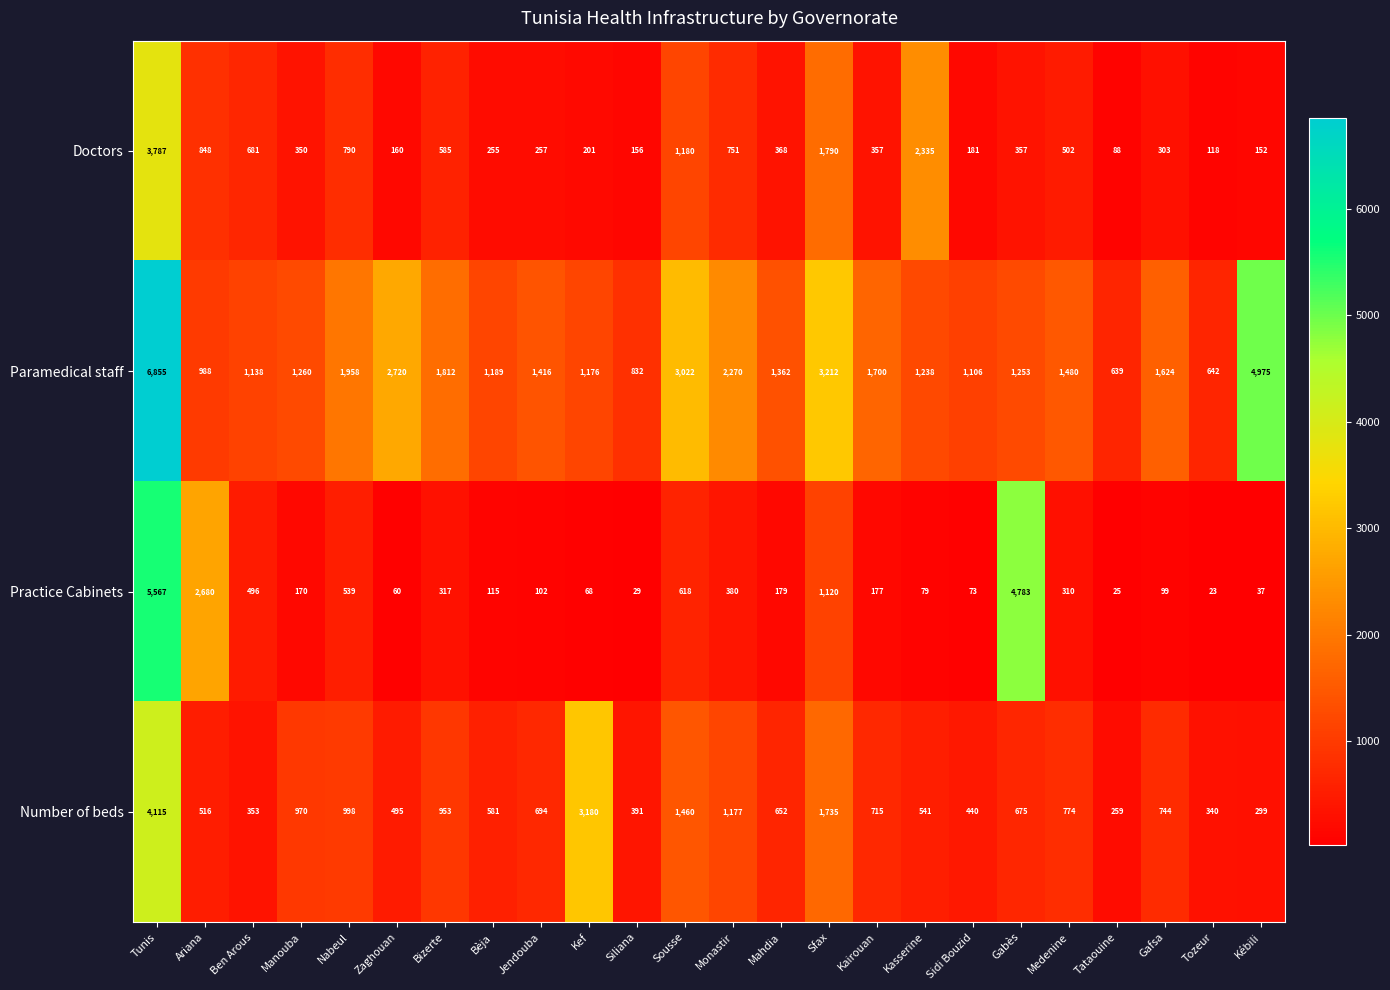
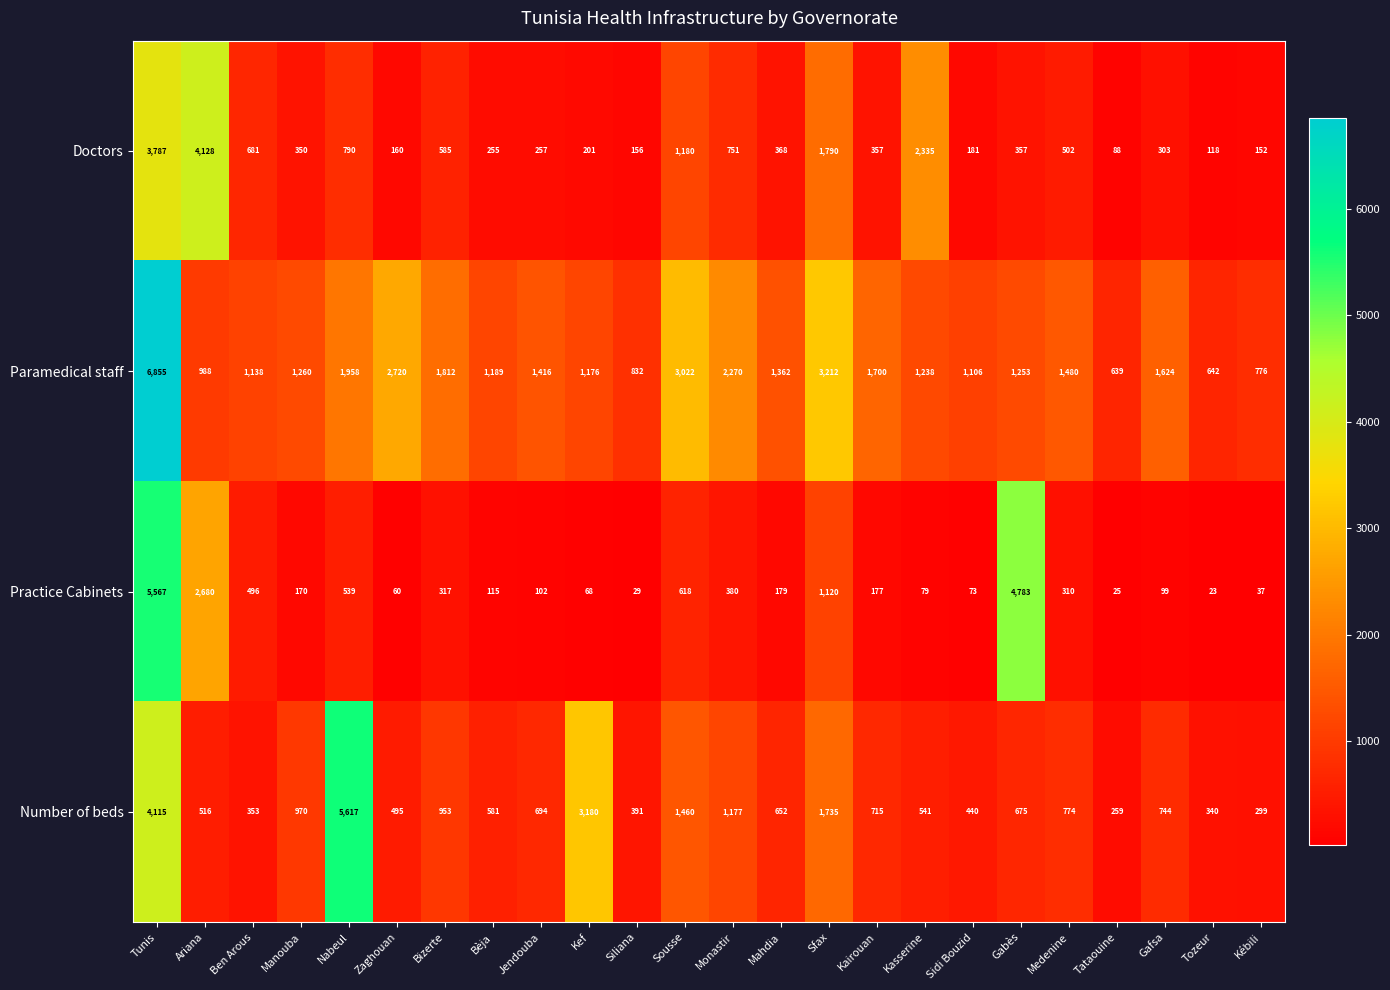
Doctors, Ariana: 848 -> 4,128
Paramedical staff, Kébili: 4,975 -> 776
Number of beds, Nabeul: 998 -> 5,617
